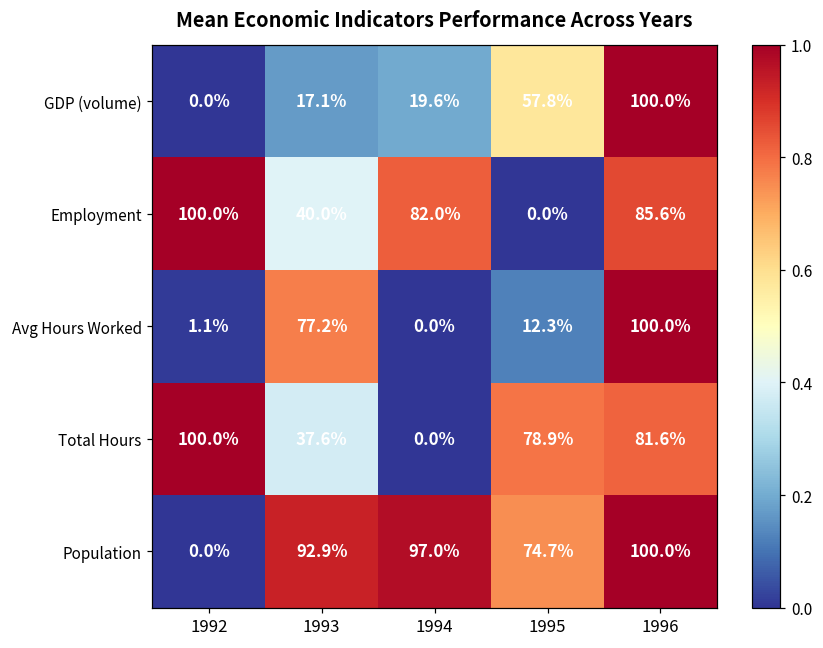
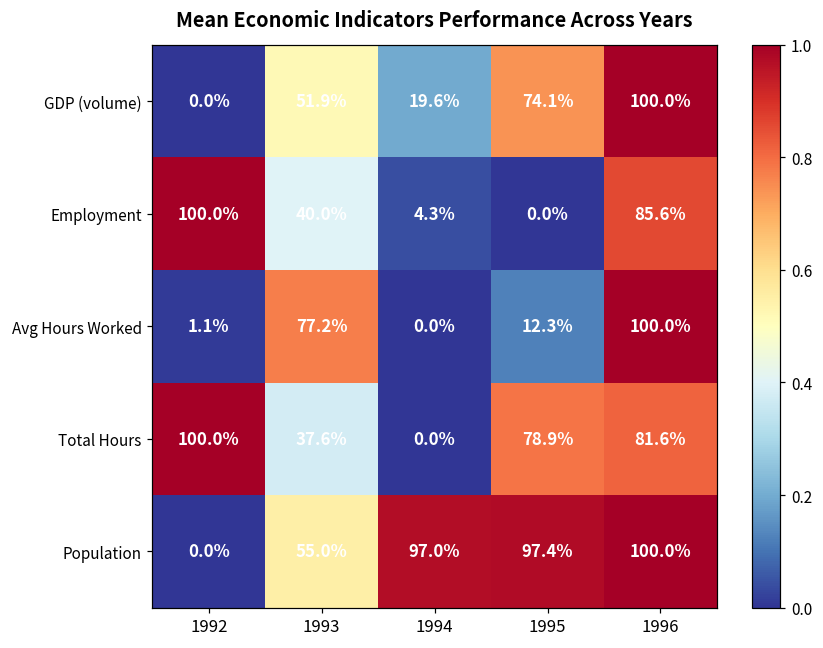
GDP (volume), 1993: 17.1% -> 51.9%
GDP (volume), 1995: 57.8% -> 74.1%
Employment, 1994: 82.0% -> 4.3%
Population, 1993: 92.9% -> 55.0%
Population, 1995: 74.7% -> 97.4%
